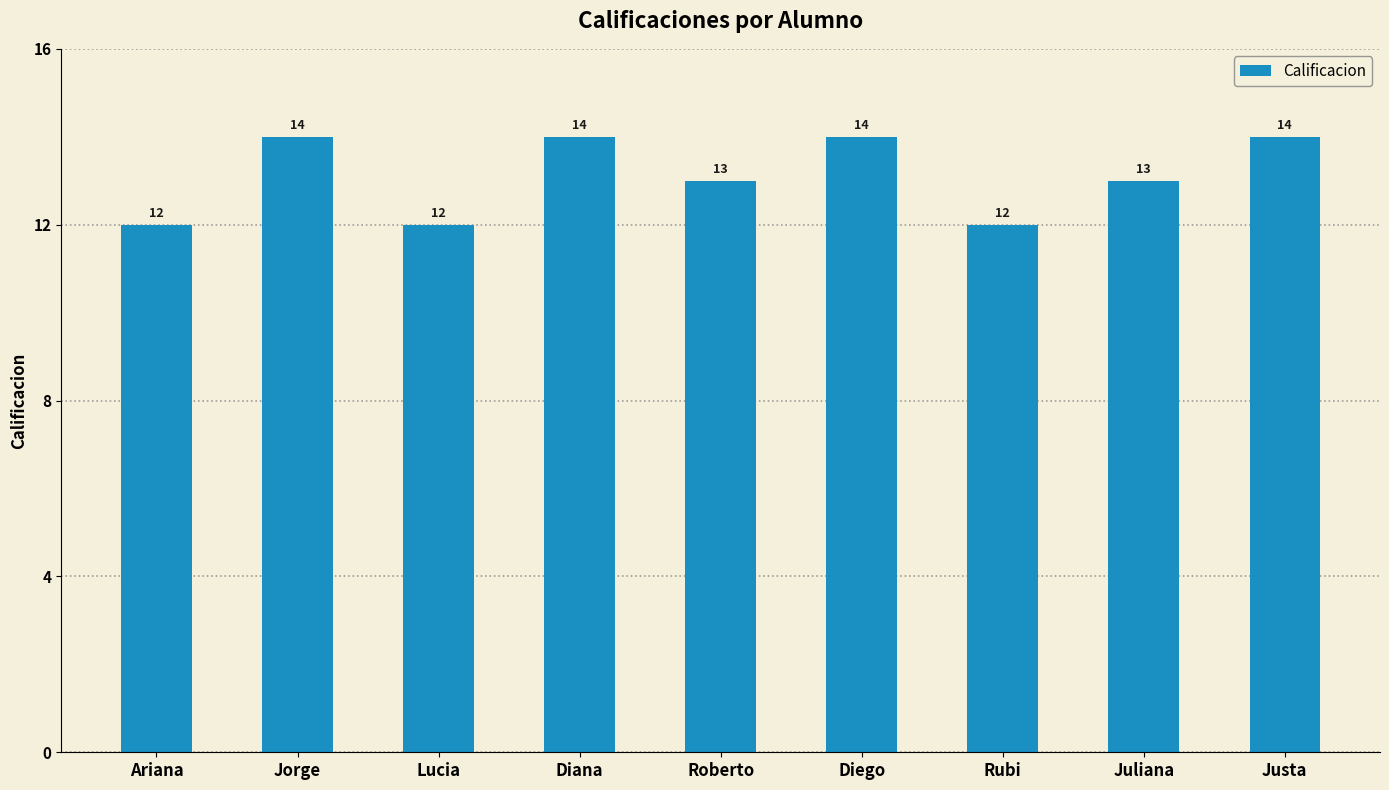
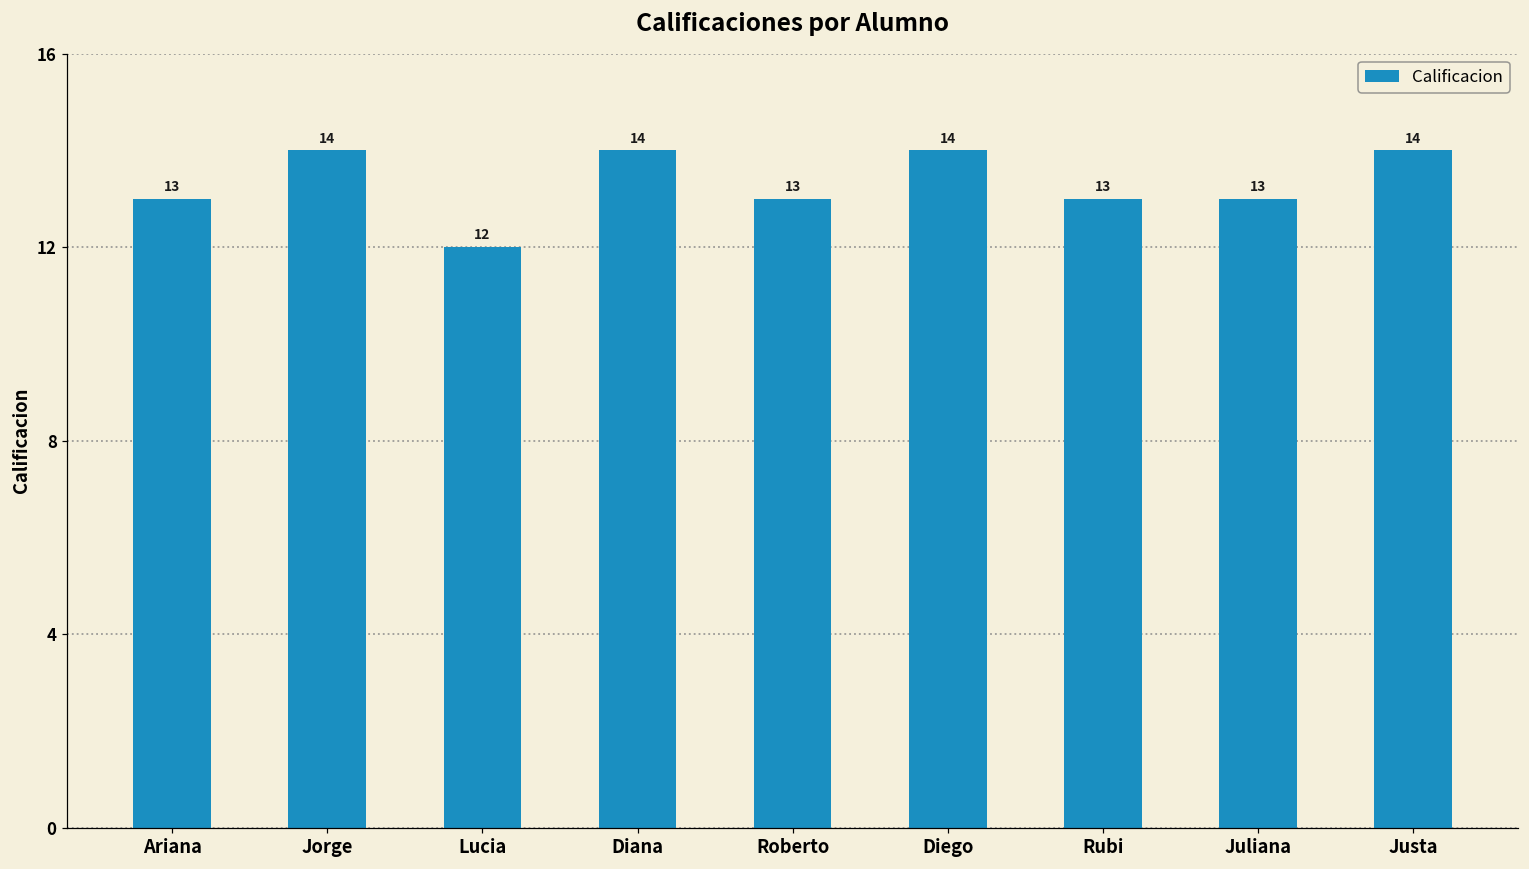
Ariana: 12 -> 13
Rubi: 12 -> 13
